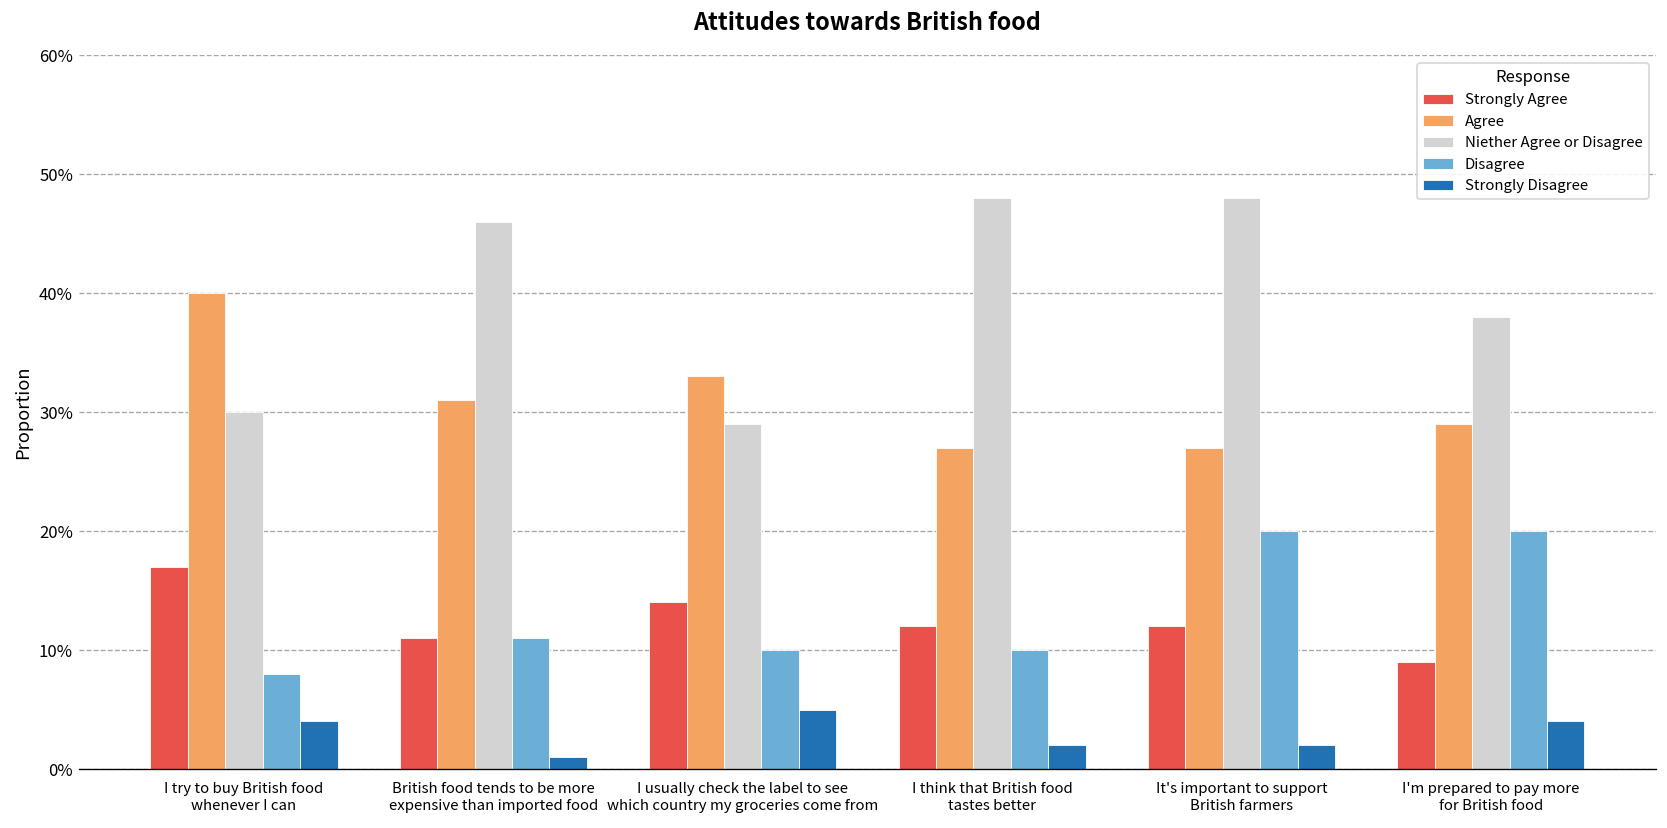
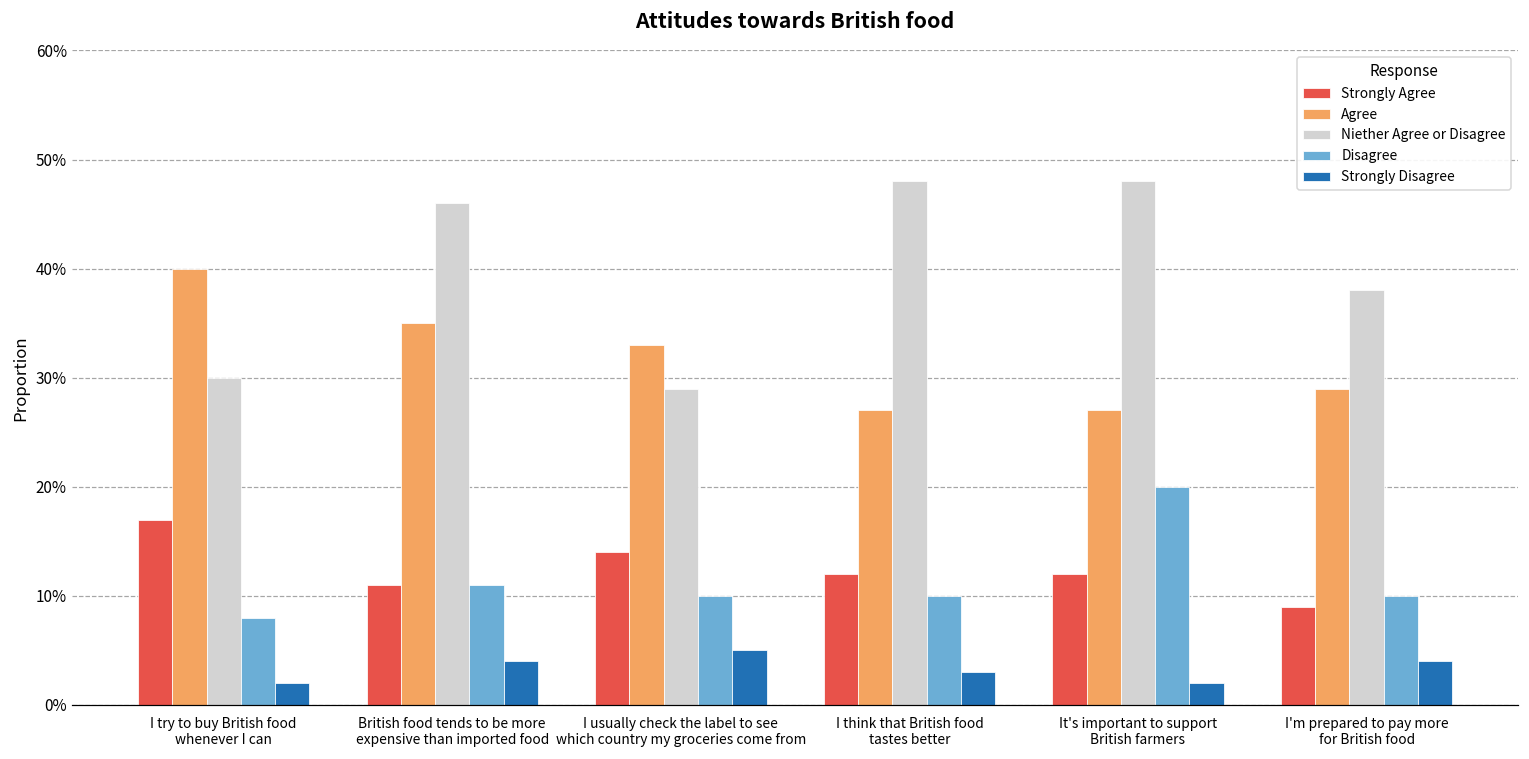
Strongly Disagree, I try to buy British food whenever I can: 4% -> 2%
Agree, British food tends to be more expensive than imported food: 31% -> 35%
Strongly Disagree, British food tends to be more expensive than imported food: 1% -> 4%
Strongly Disagree, I think that British food tastes better: 2% -> 3%
Disagree, I'm prepared to pay more for British food: 20% -> 10%
